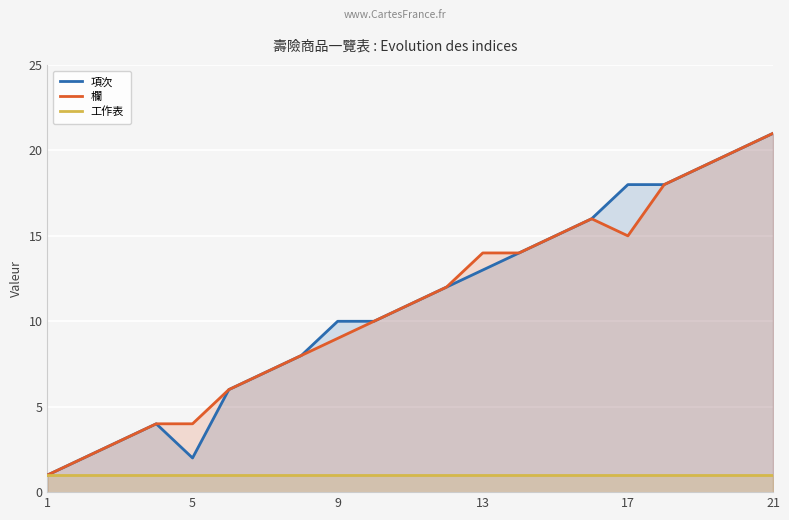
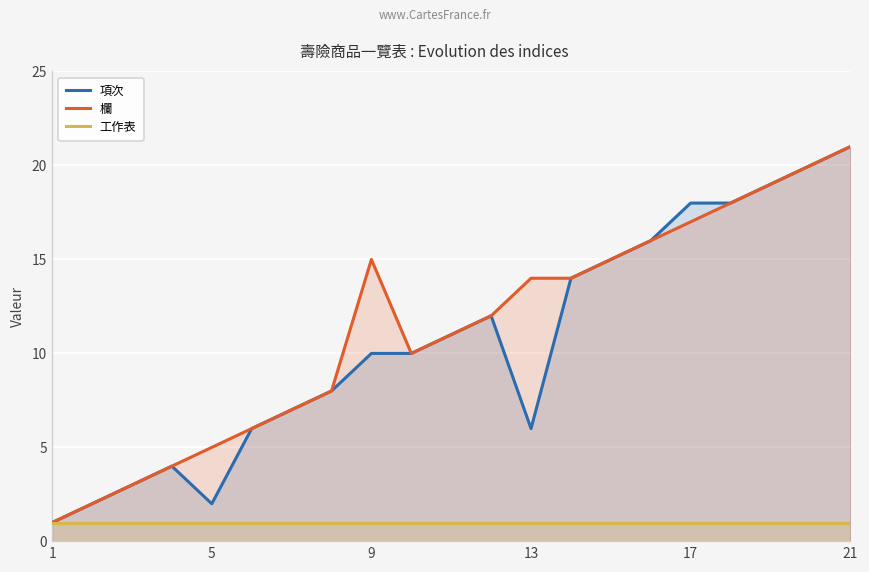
欄, 5: 4 -> 5
欄, 9: 9 -> 15
項次, 13: 13 -> 6
欄, 17: 15 -> 17
